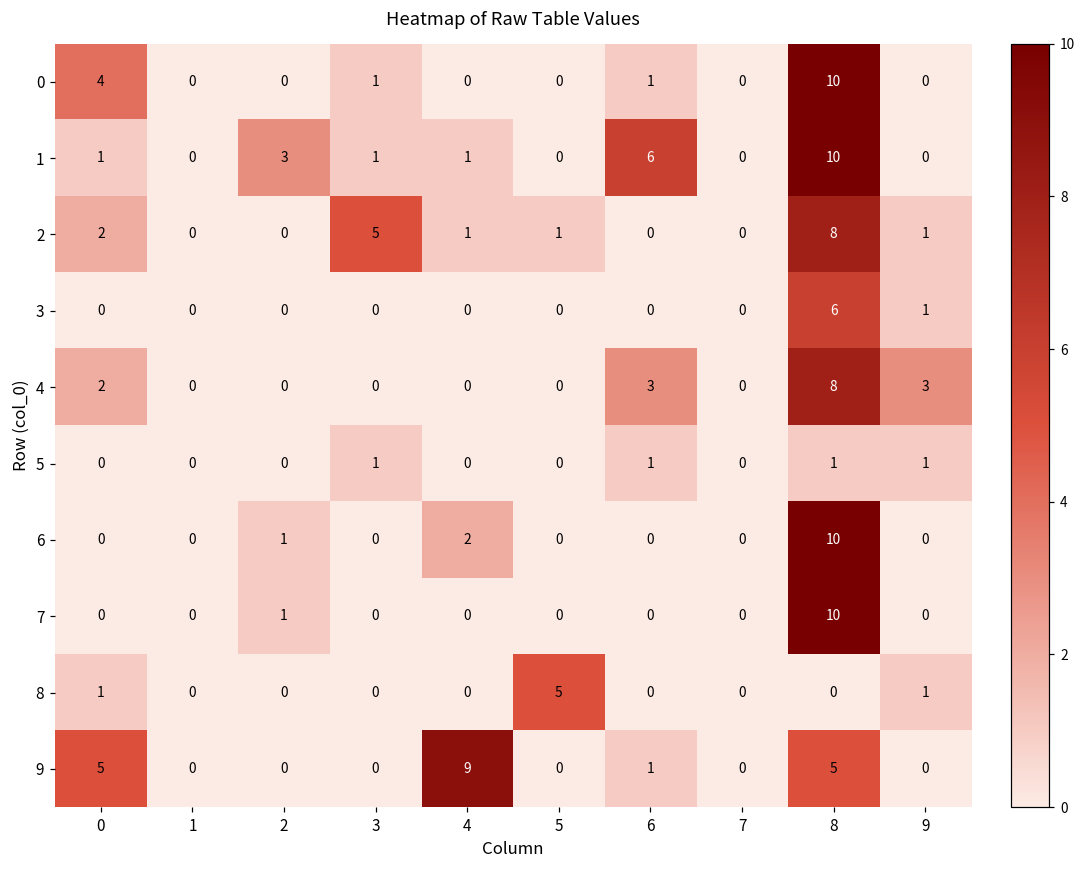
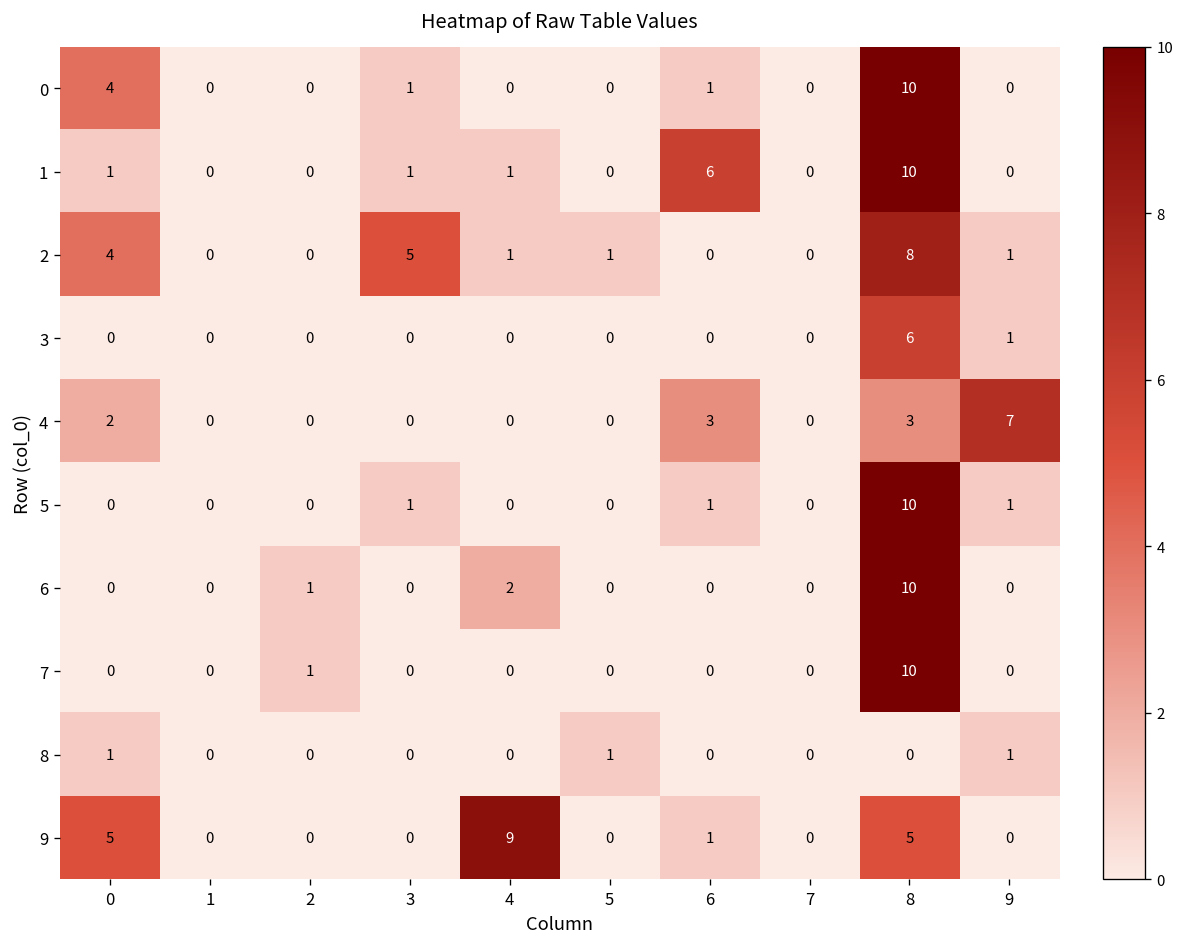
1, 2: 3 -> 0
2, 0: 2 -> 4
4, 8: 8 -> 3
4, 9: 3 -> 7
5, 8: 1 -> 10
8, 5: 5 -> 1
